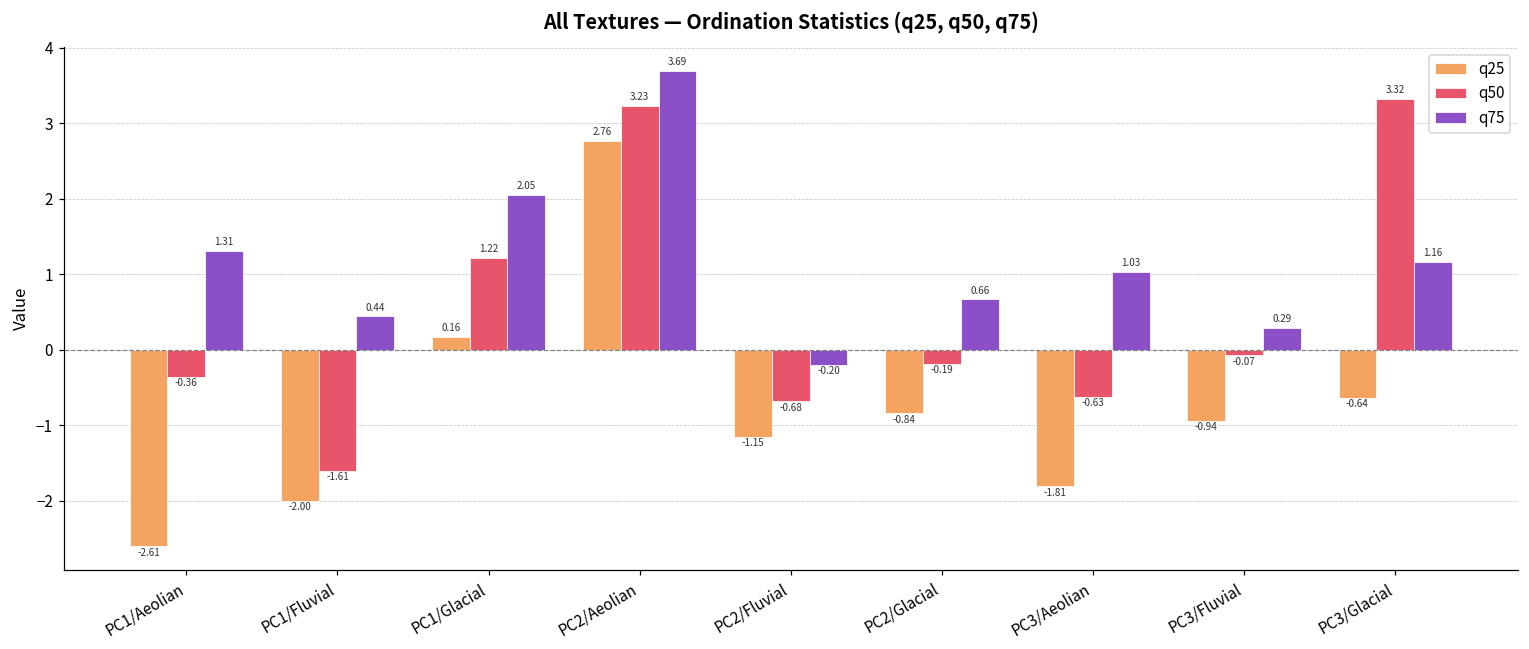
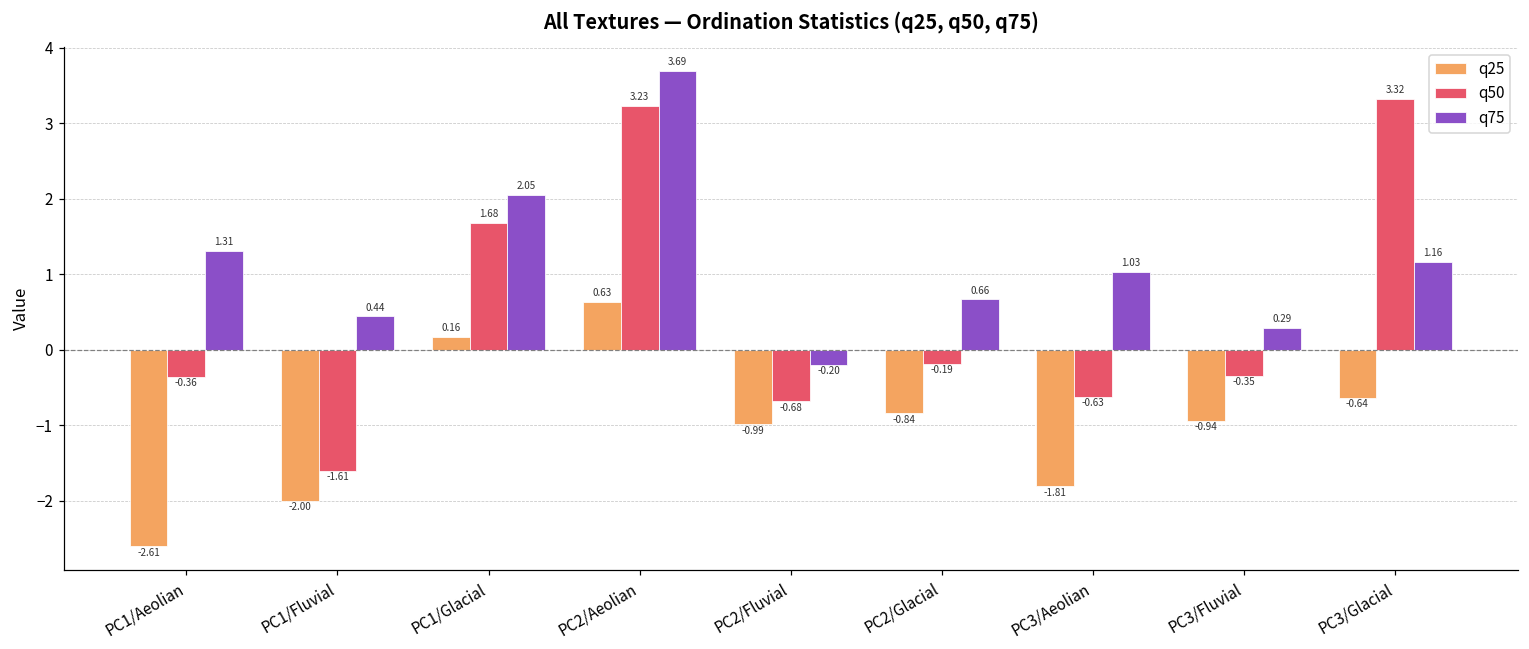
q50, PC1/Glacial: 1.22 -> 1.68
q25, PC2/Aeolian: 2.76 -> 0.63
q25, PC2/Fluvial: -1.15 -> -0.99
q50, PC3/Fluvial: -0.07 -> -0.35
